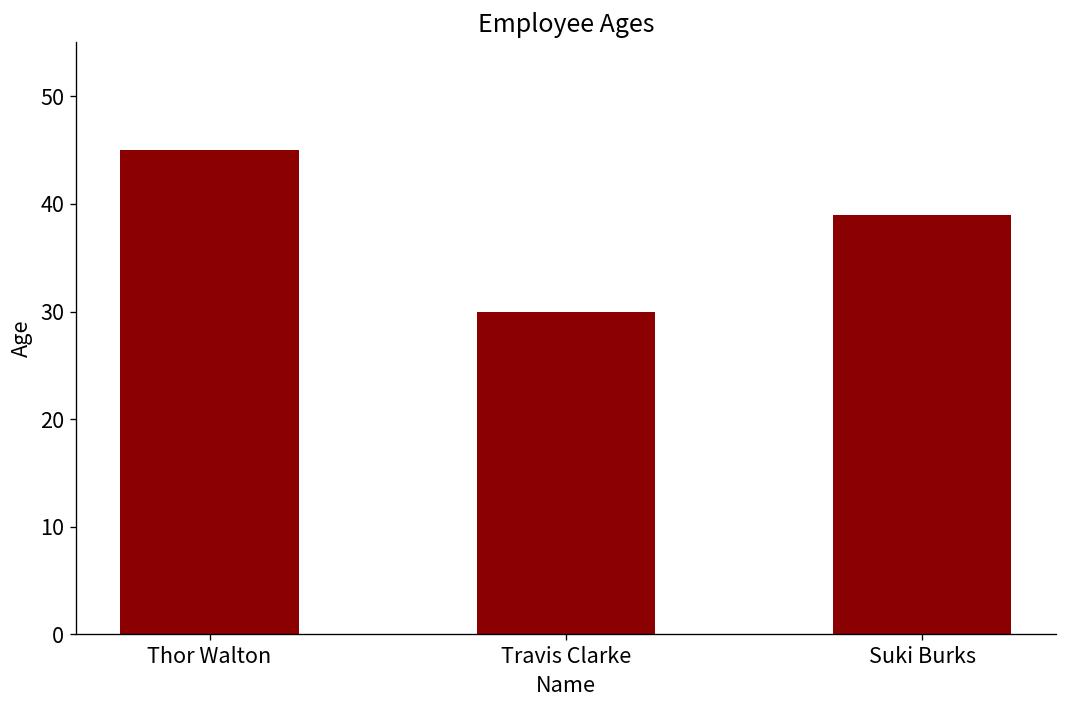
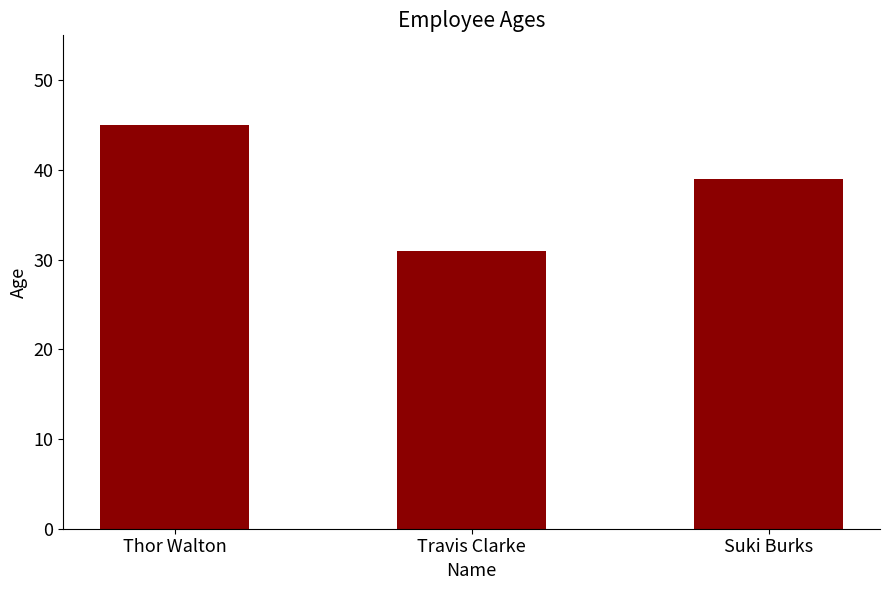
Travis Clarke: 30 -> 31
